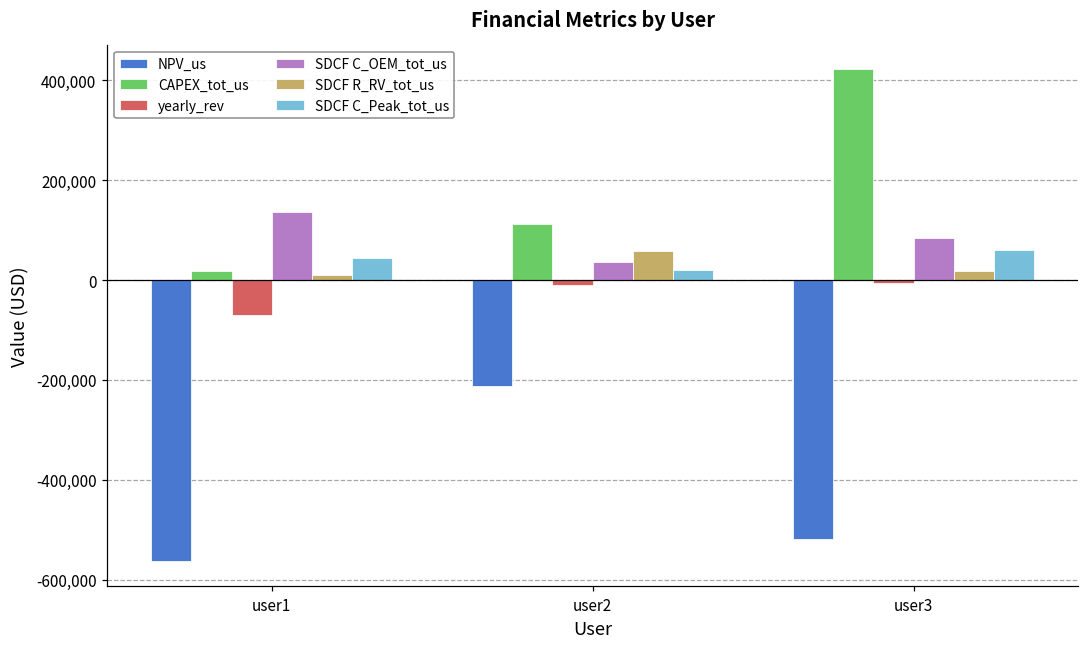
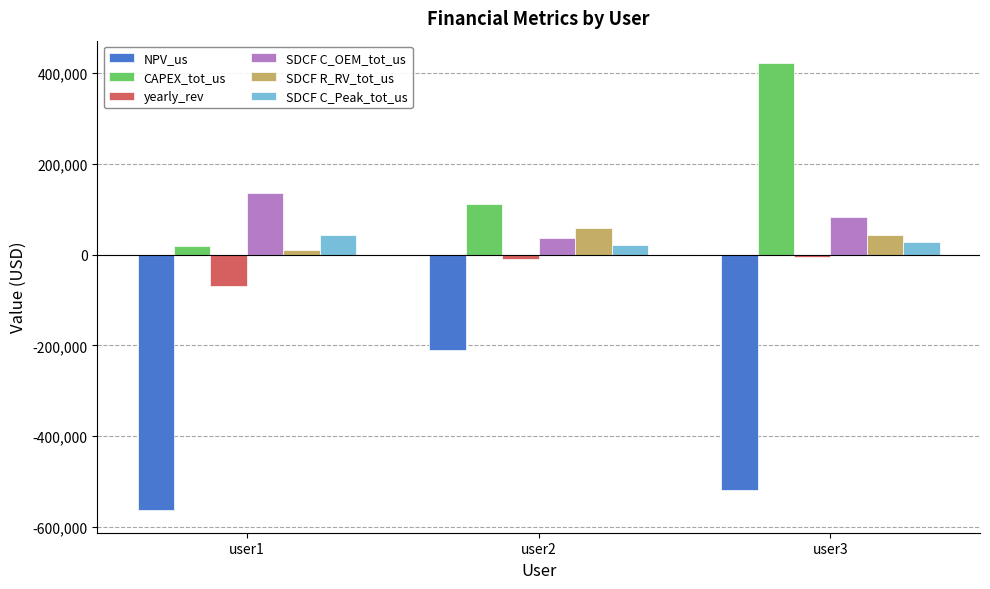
SDCF R_RV_tot_us, user3: 20,000 -> 40,000
SDCF C_Peak_tot_us, user3: 60,000 -> 30,000
